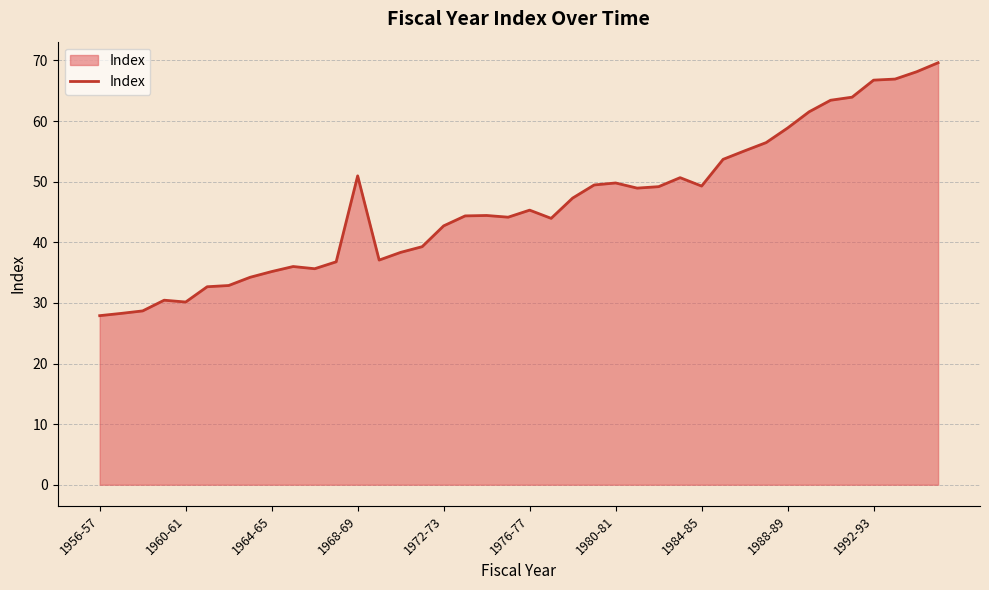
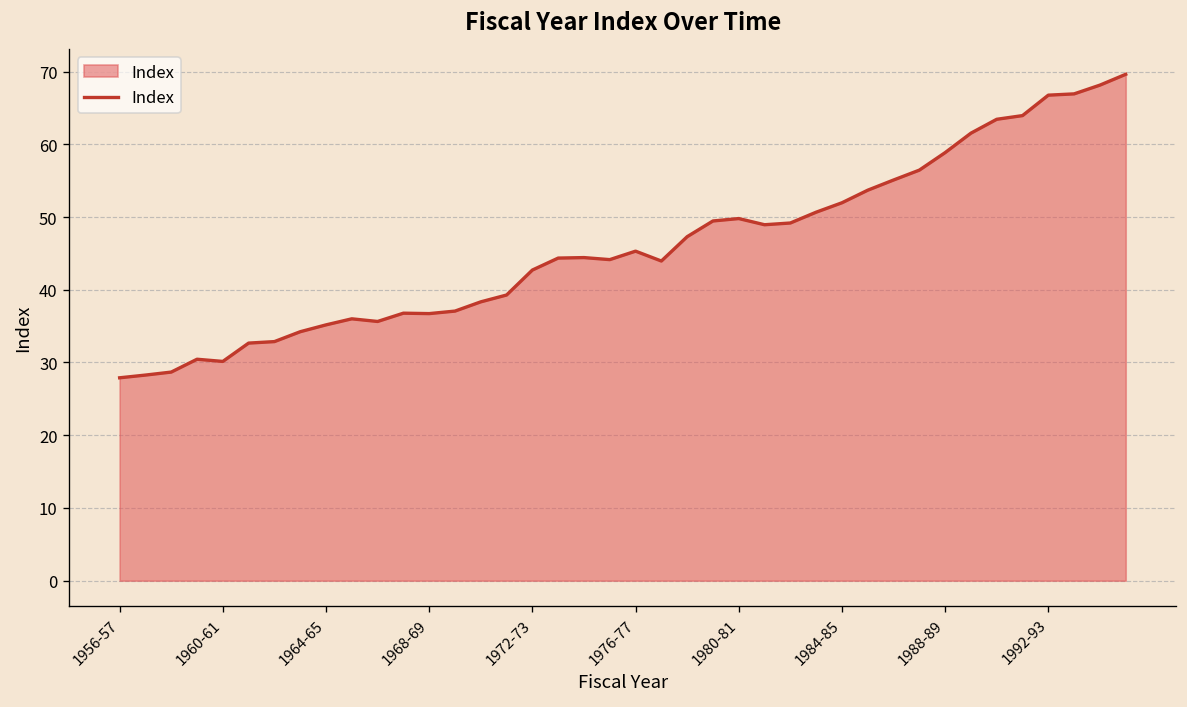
1968-69: 51 -> 37
1984-85: 49 -> 52
